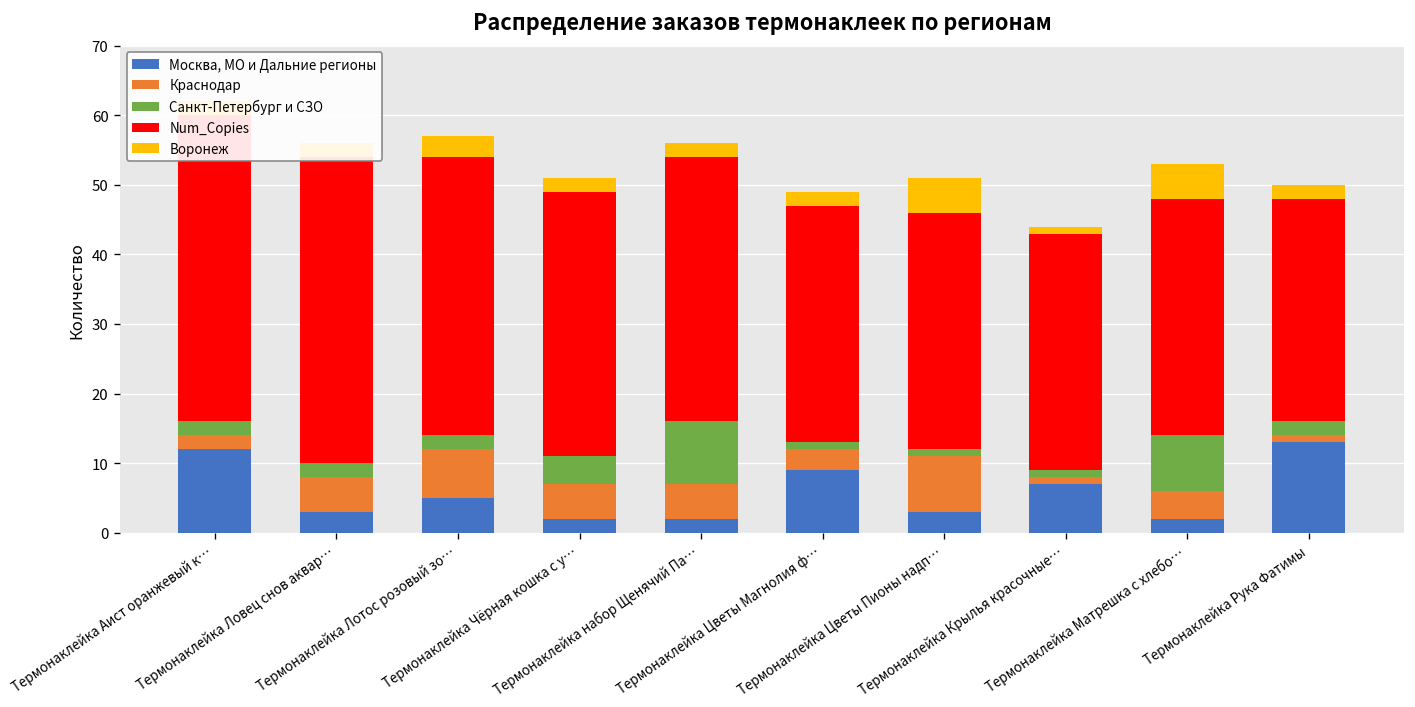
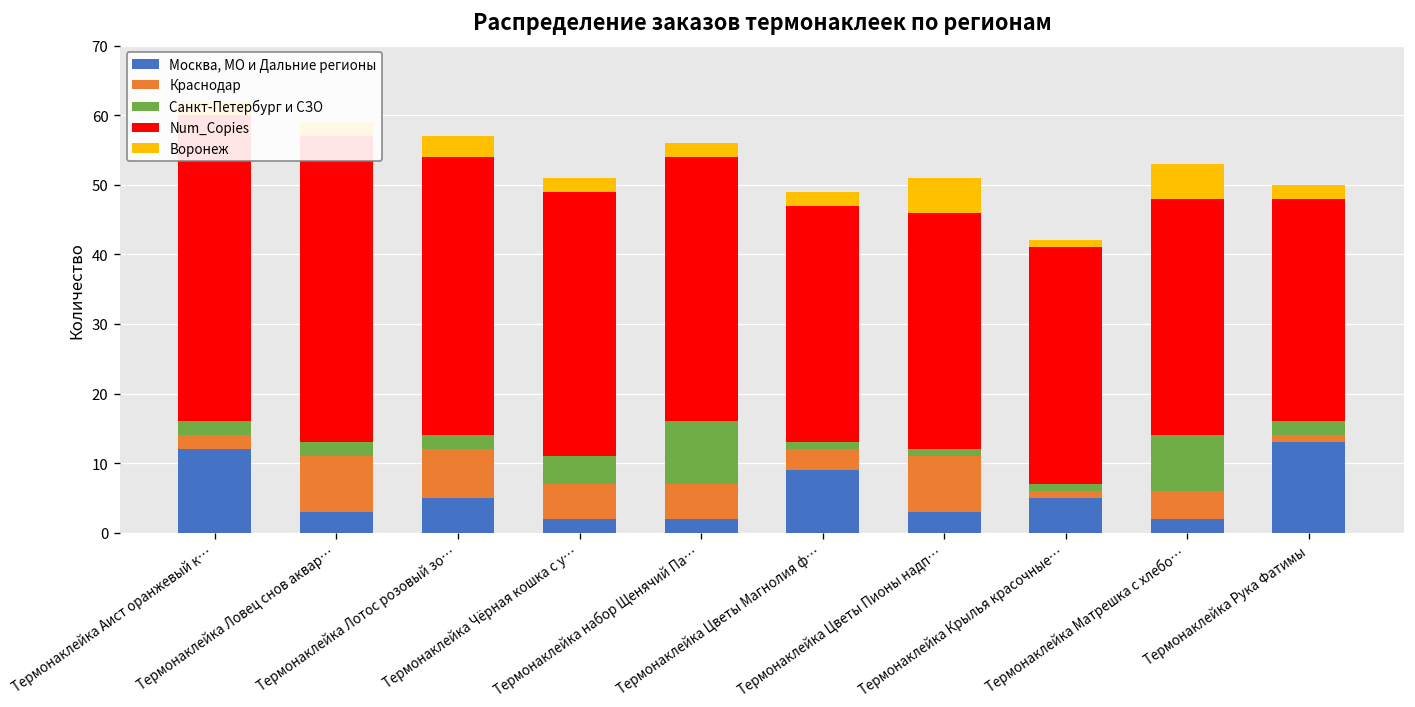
Краснодар, Термонаклейка Ловец снов аквар…: 5 -> 8
Москва, МО и Дальние регионы, Термонаклейка Крылья красочные…: 7 -> 5
